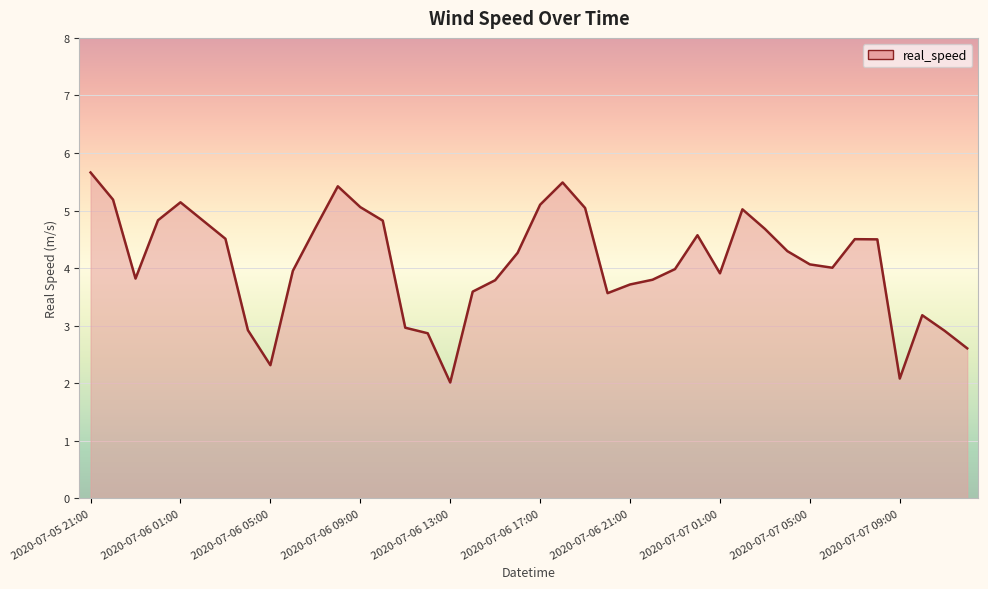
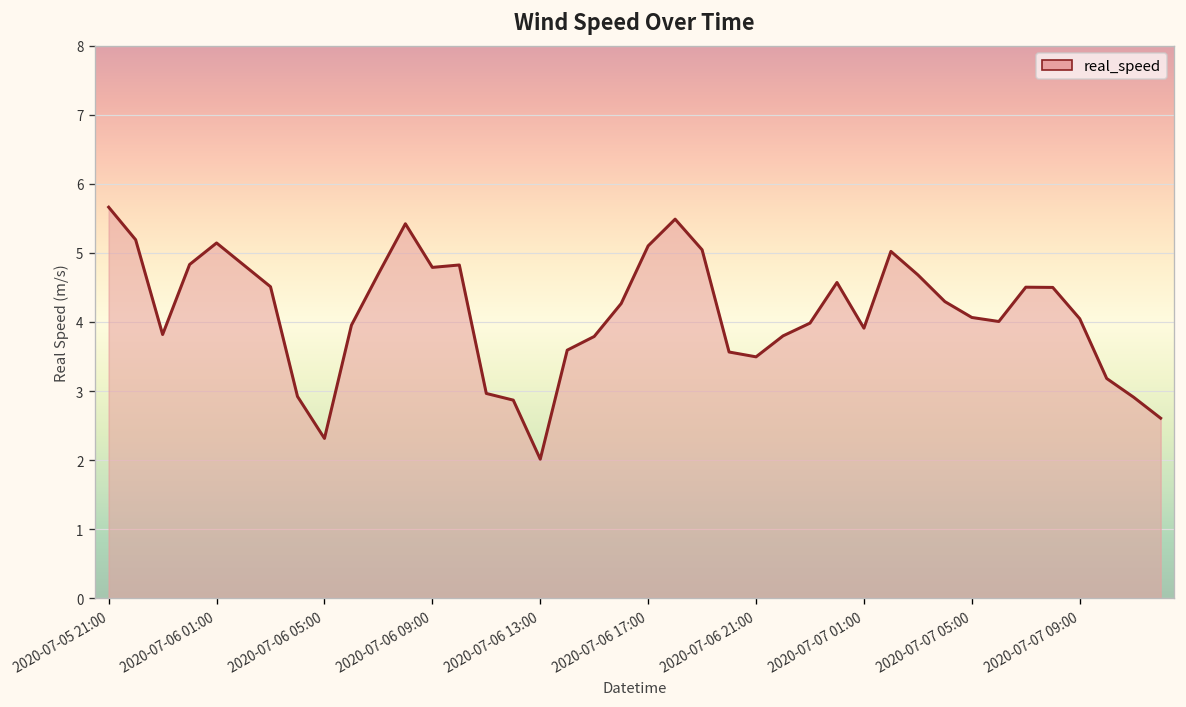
2020-07-06 09:00: 5.1 -> 4.8
2020-07-06 21:00: 3.7 -> 3.5
2020-07-07 09:00: 2.1 -> 4.0
